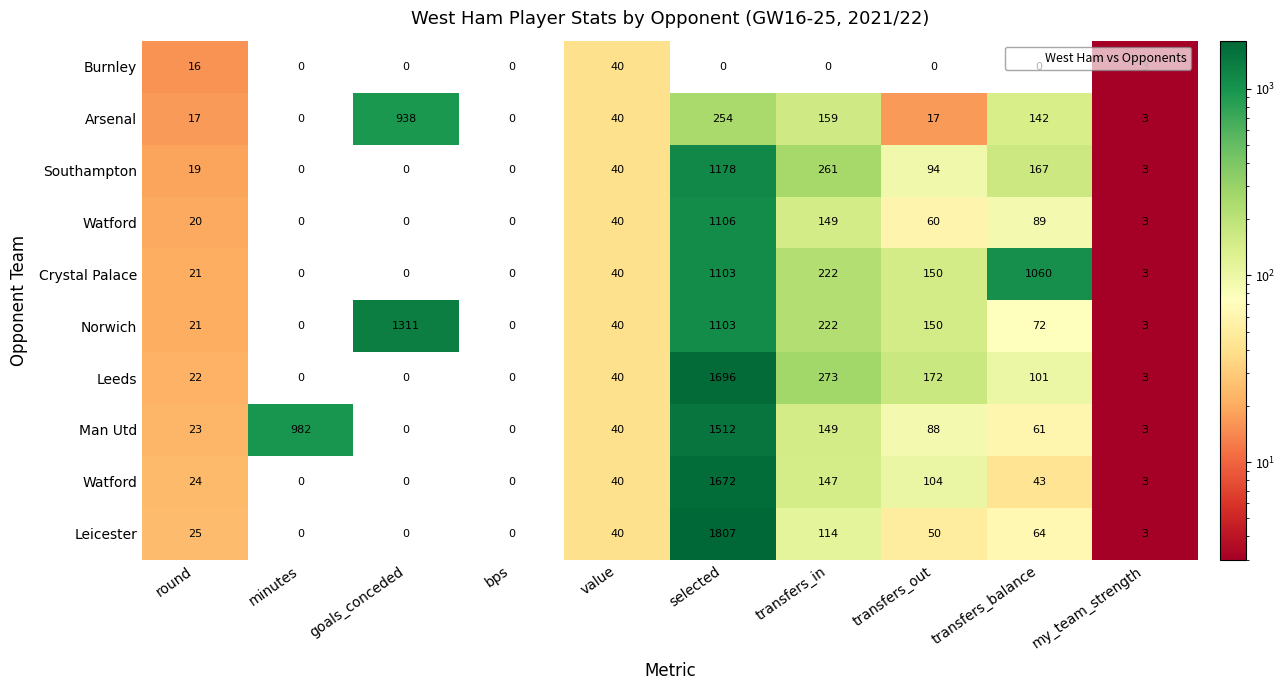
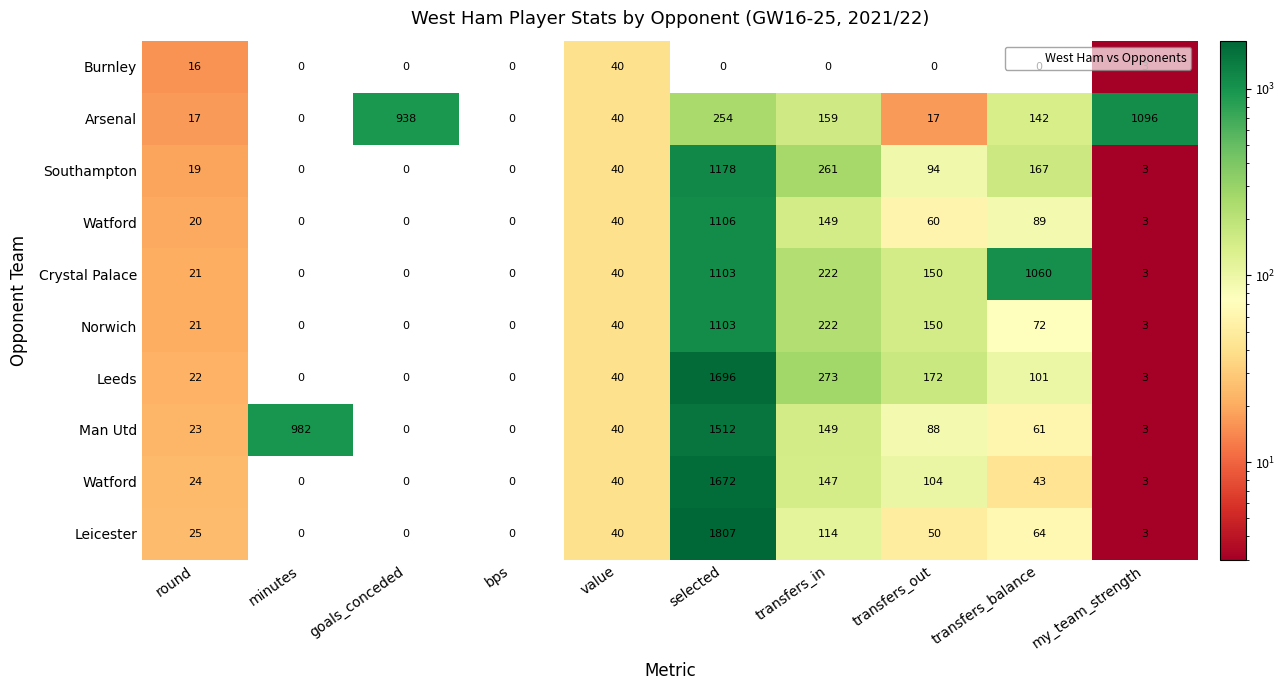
Arsenal, my_team_strength: 3 -> 1096
Norwich, goals_conceded: 1311 -> 0
